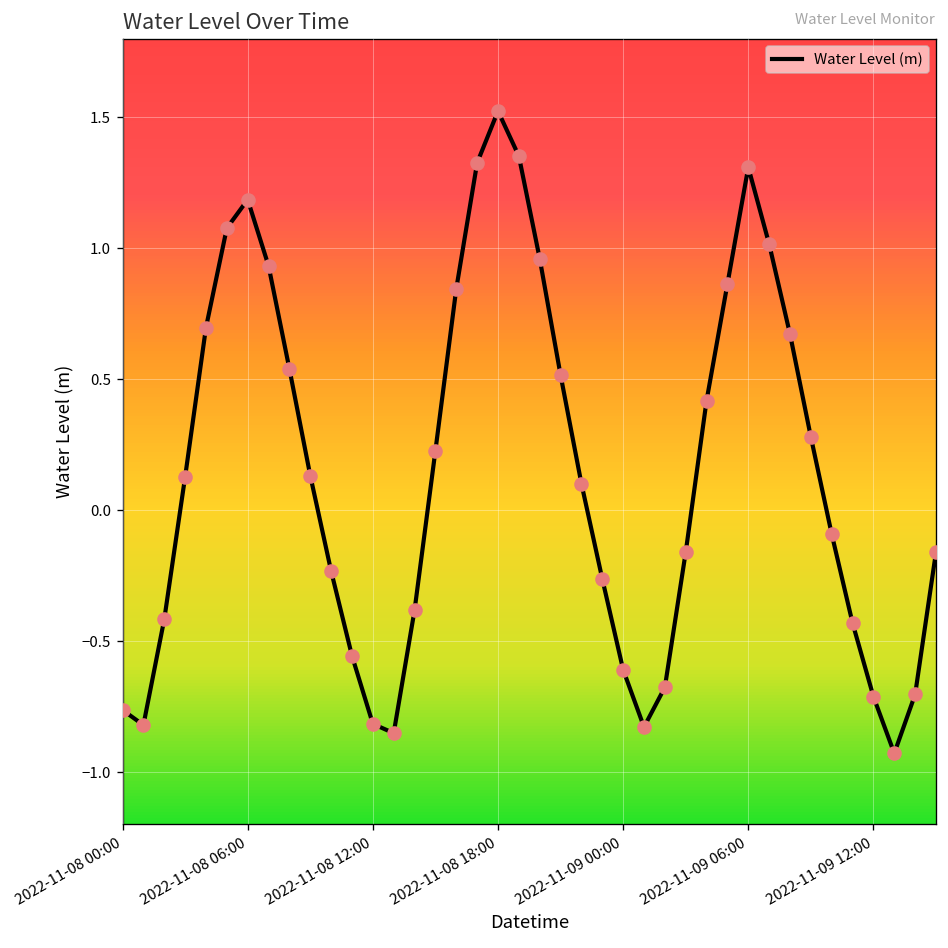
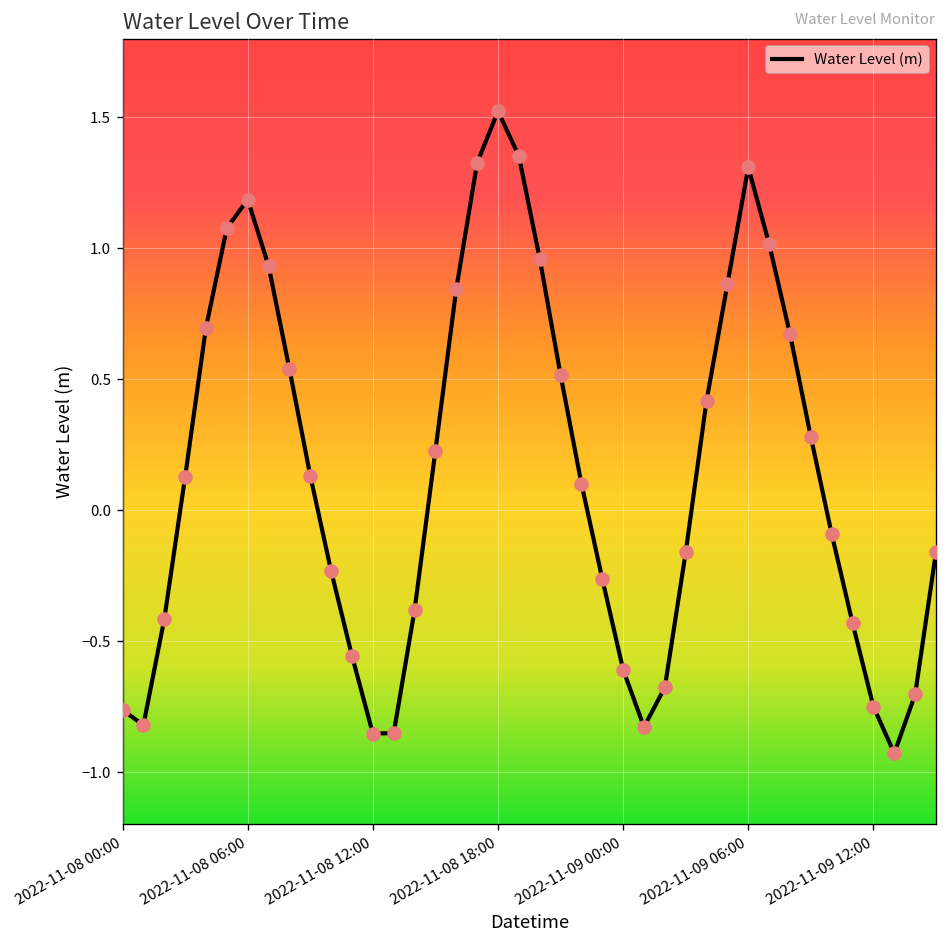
2022-11-08 12:00: -0.82 -> -0.85
2022-11-09 12:00: -0.71 -> -0.75
